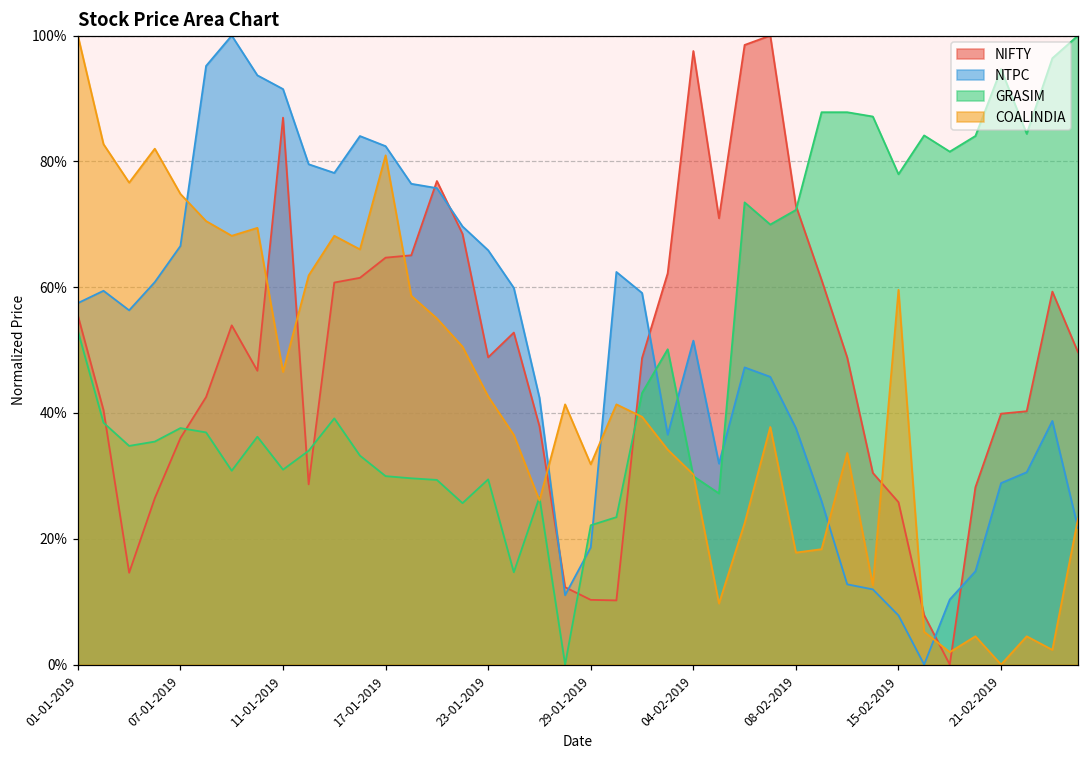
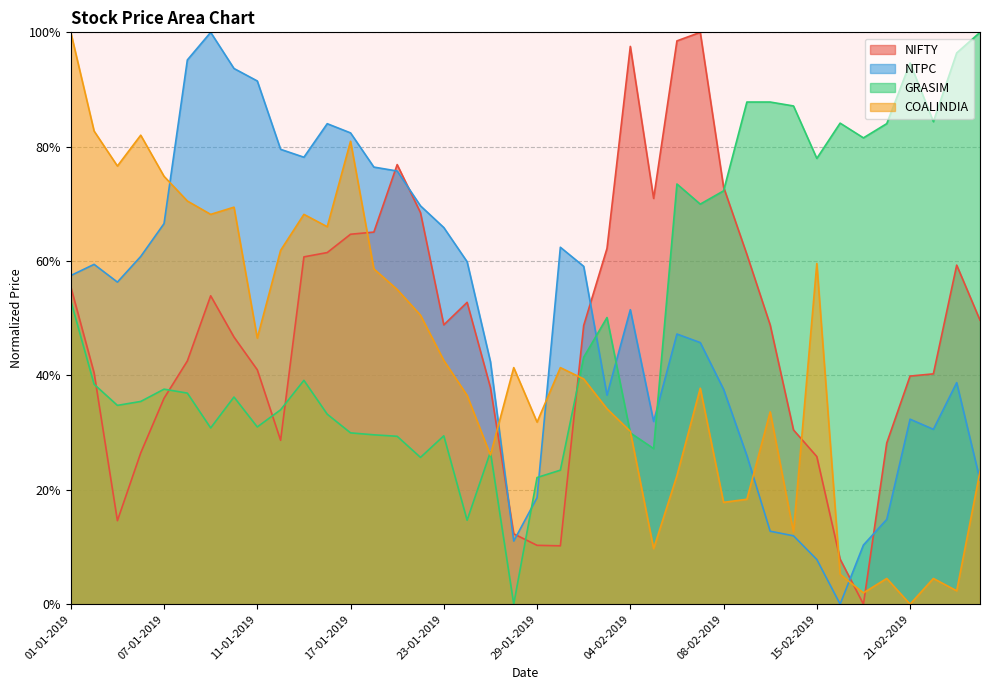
NIFTY, 11-01-2019: 87% -> 41%
NTPC, 21-02-2019: 29% -> 32%
